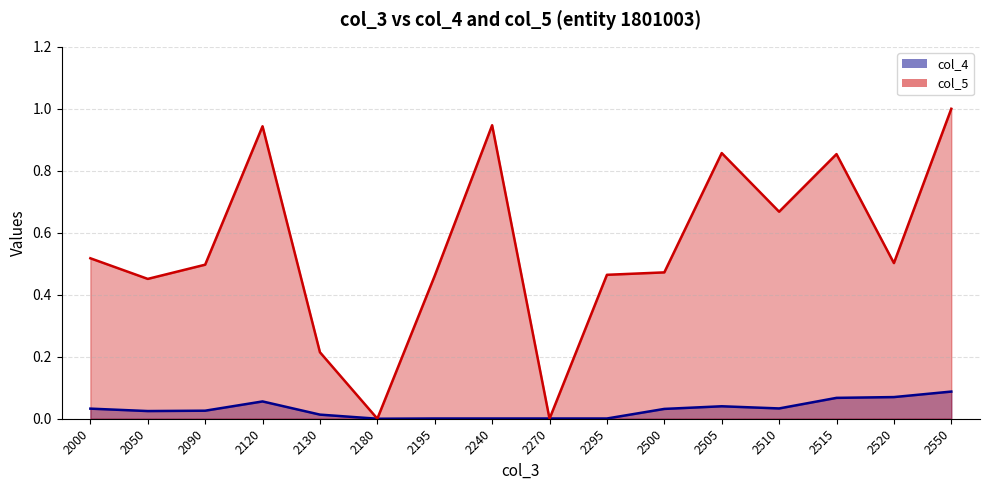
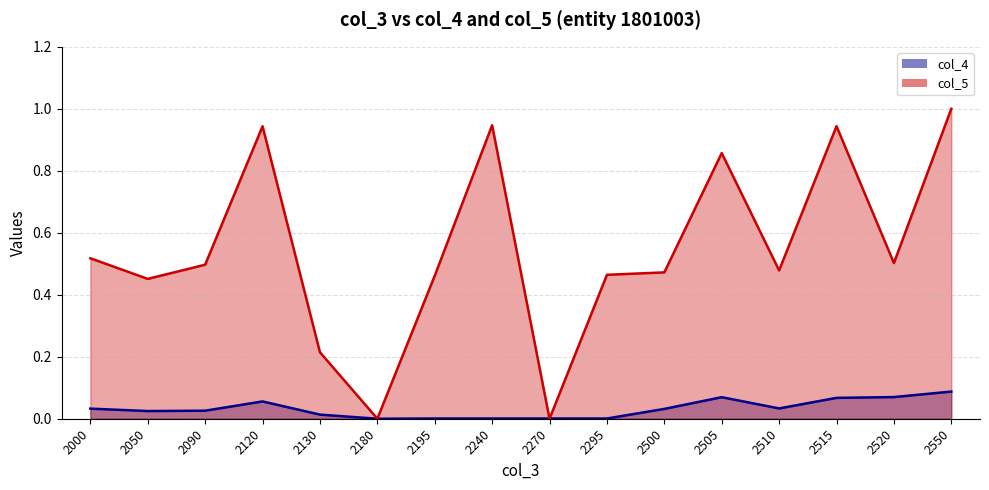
col_4, 2505: 0.04 -> 0.07
col_5, 2510: 0.67 -> 0.48
col_5, 2515: 0.85 -> 0.94
